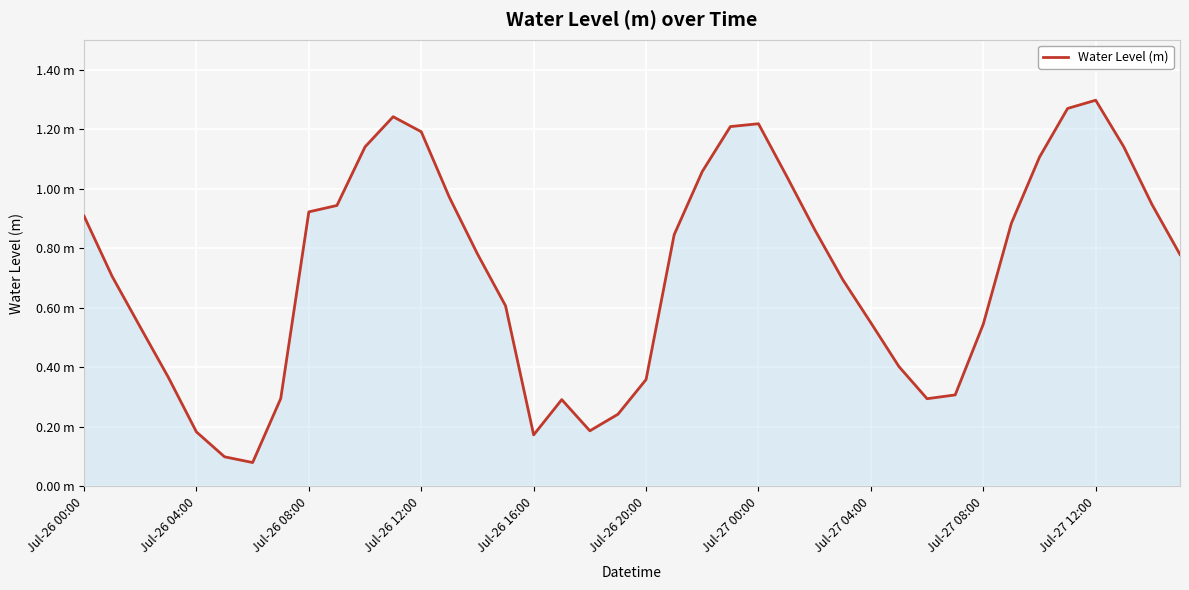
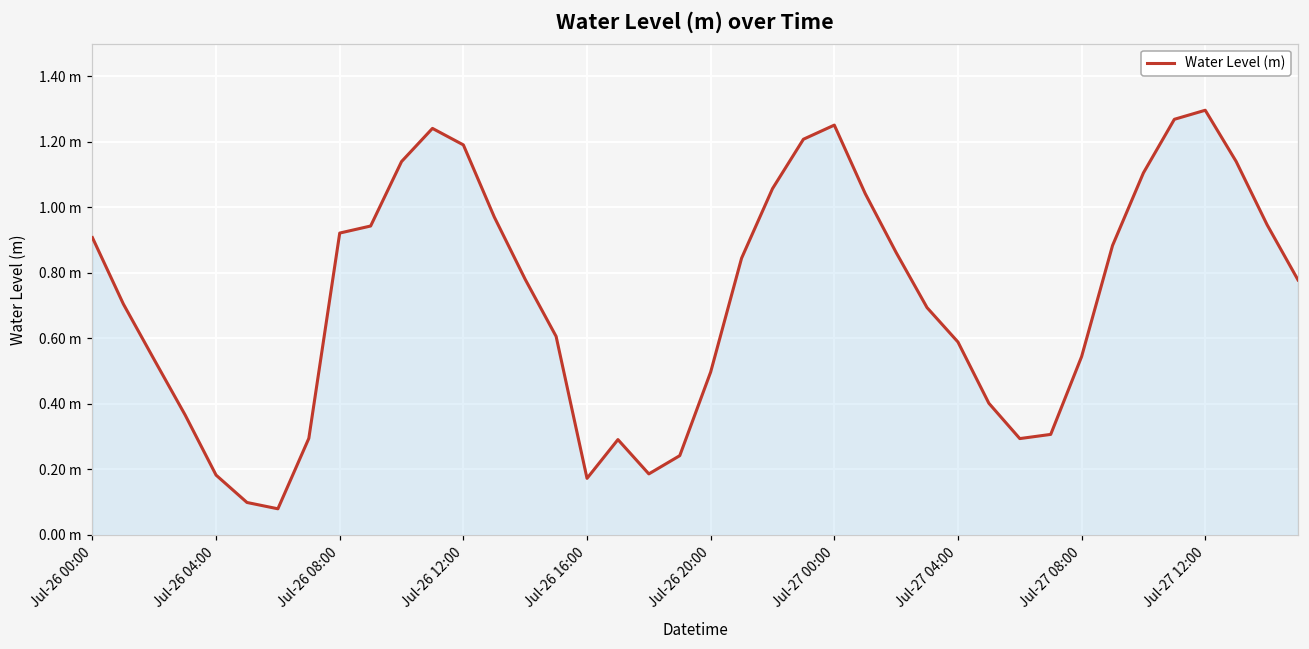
Jul-26 20:00: 0.36 m -> 0.50 m
Jul-27 00:00: 1.22 m -> 1.25 m
Jul-27 04:00: 0.55 m -> 0.59 m
